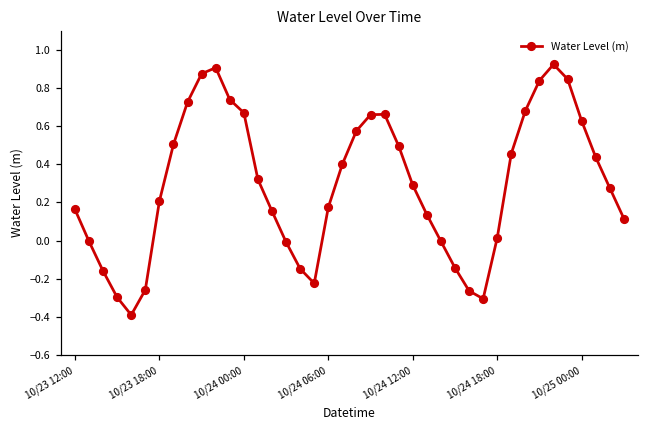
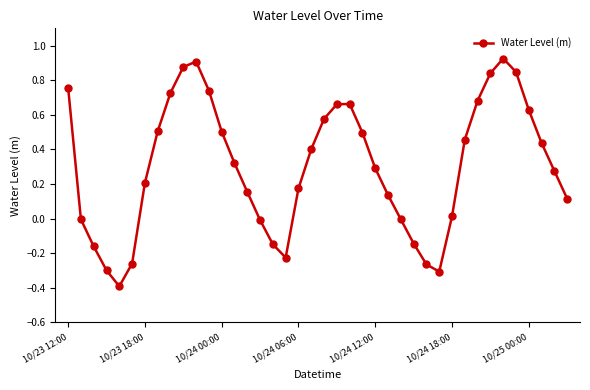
10/23 12:00: 0.16 -> 0.76
10/24 00:00: 0.67 -> 0.50
